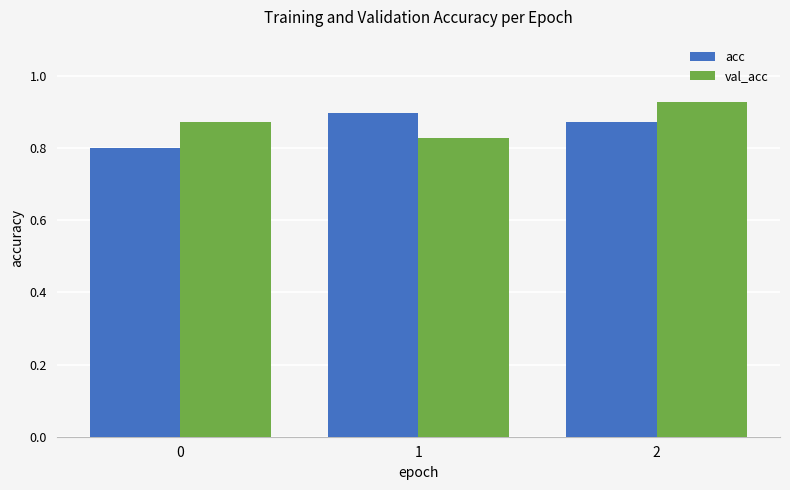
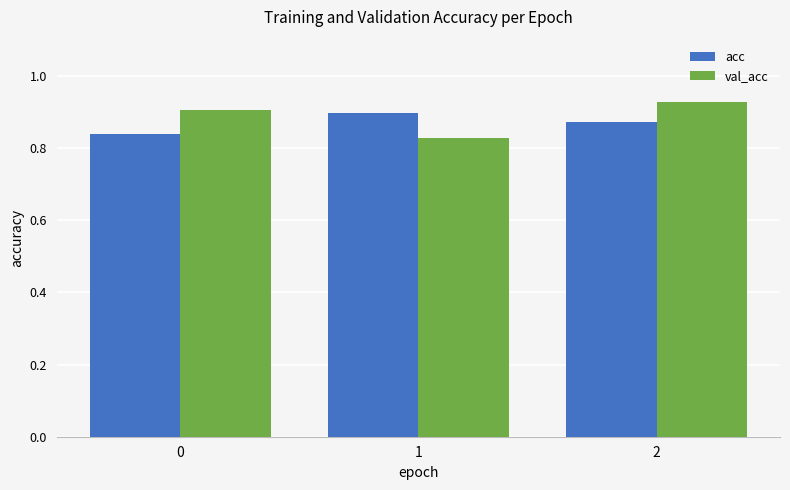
acc, 0: 0.80 -> 0.84
val_acc, 0: 0.87 -> 0.91
